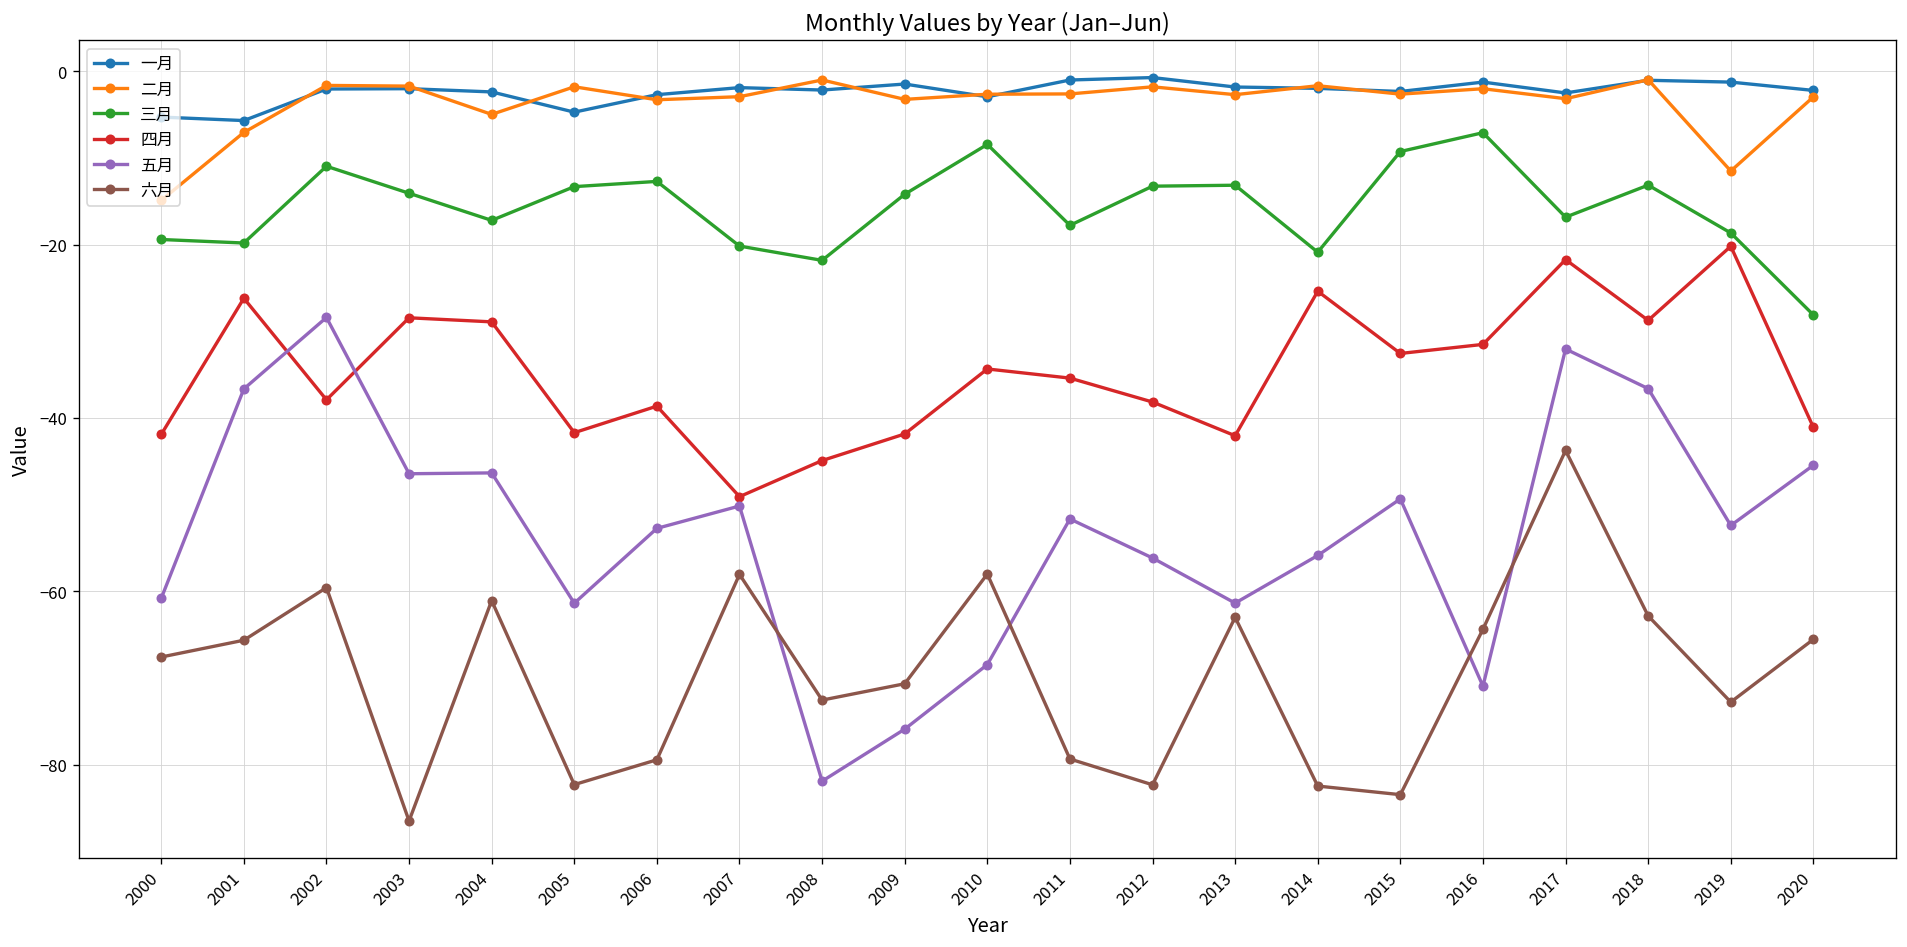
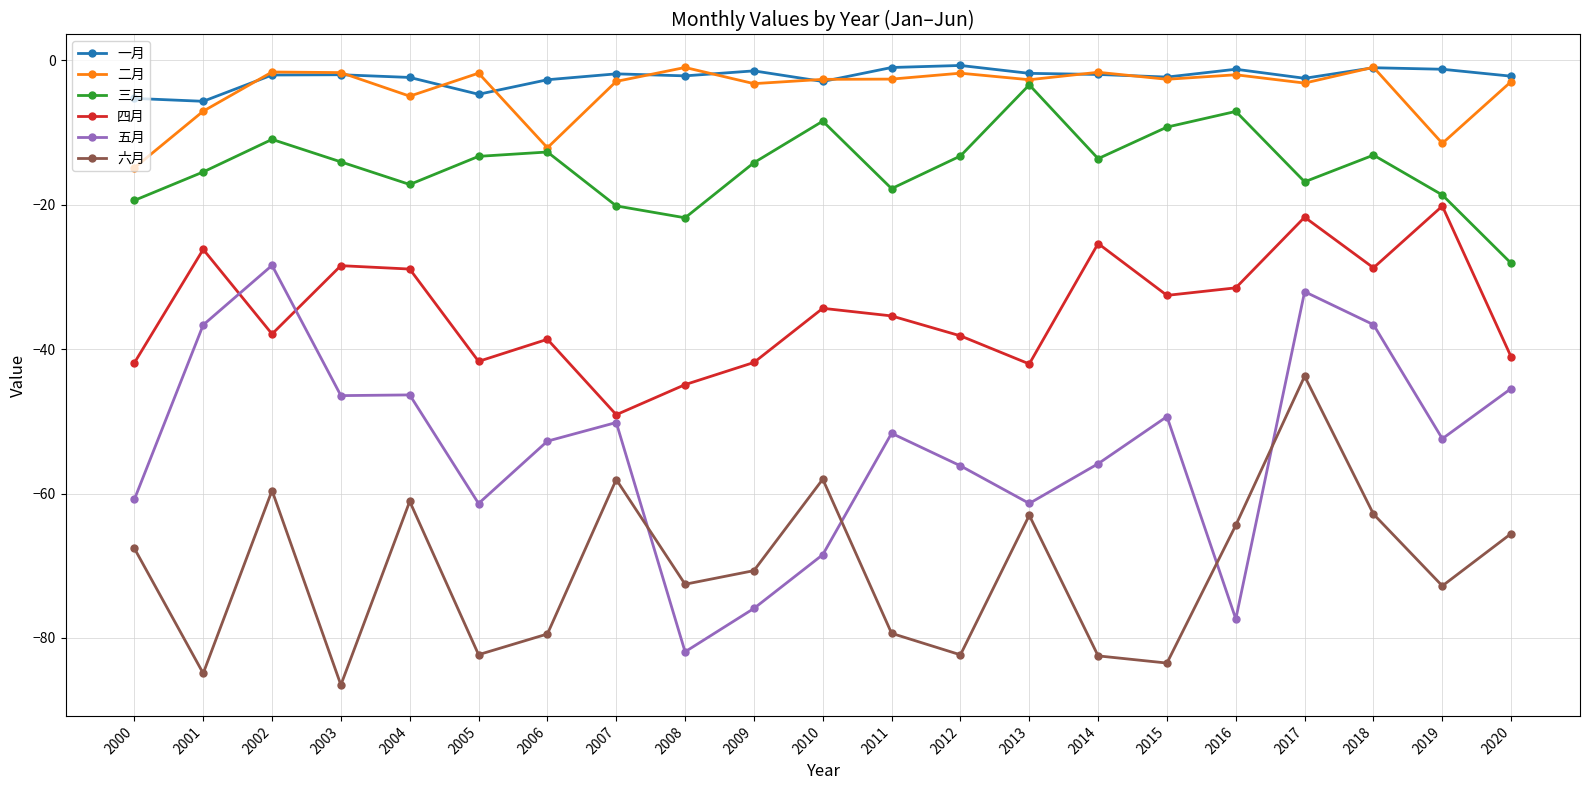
三月, 2001: -20 -> -15
六月, 2001: -66 -> -85
二月, 2006: -3 -> -12
三月, 2013: -13 -> -3
三月, 2014: -21 -> -14
五月, 2016: -71 -> -77
